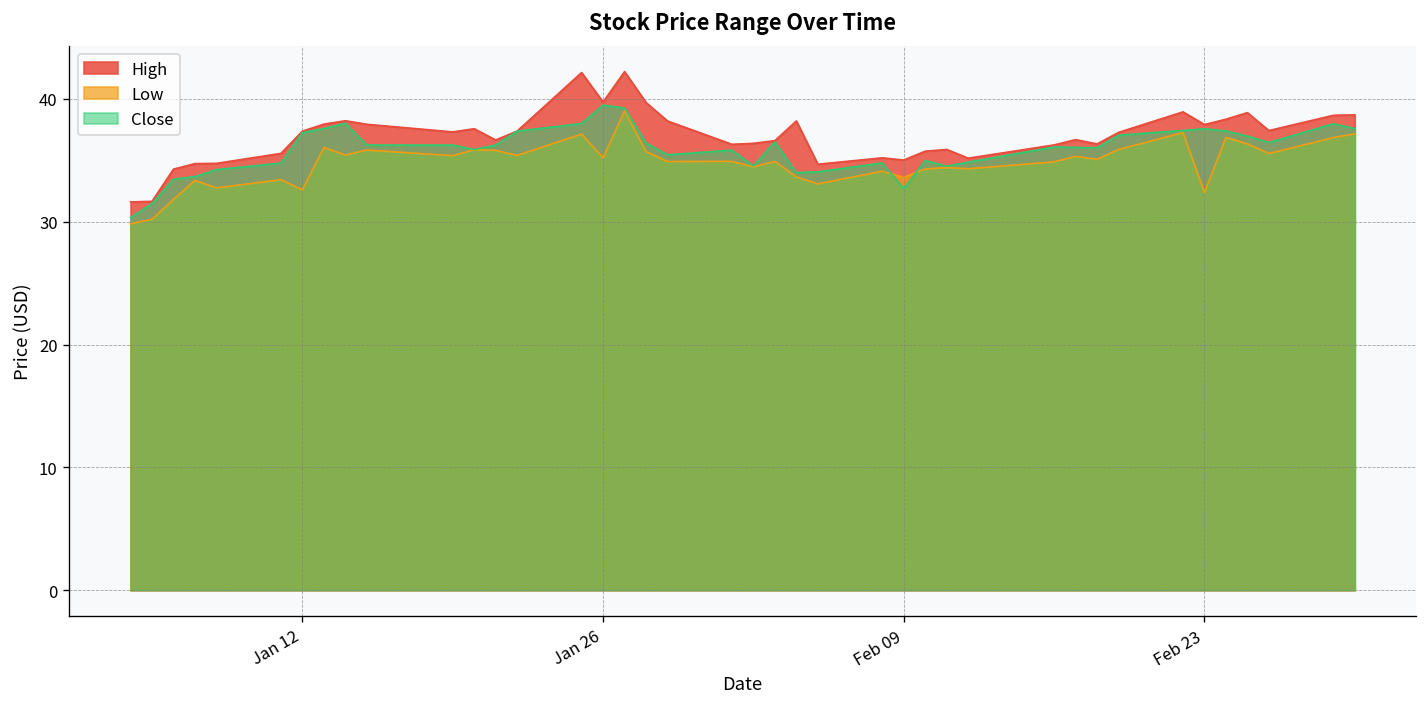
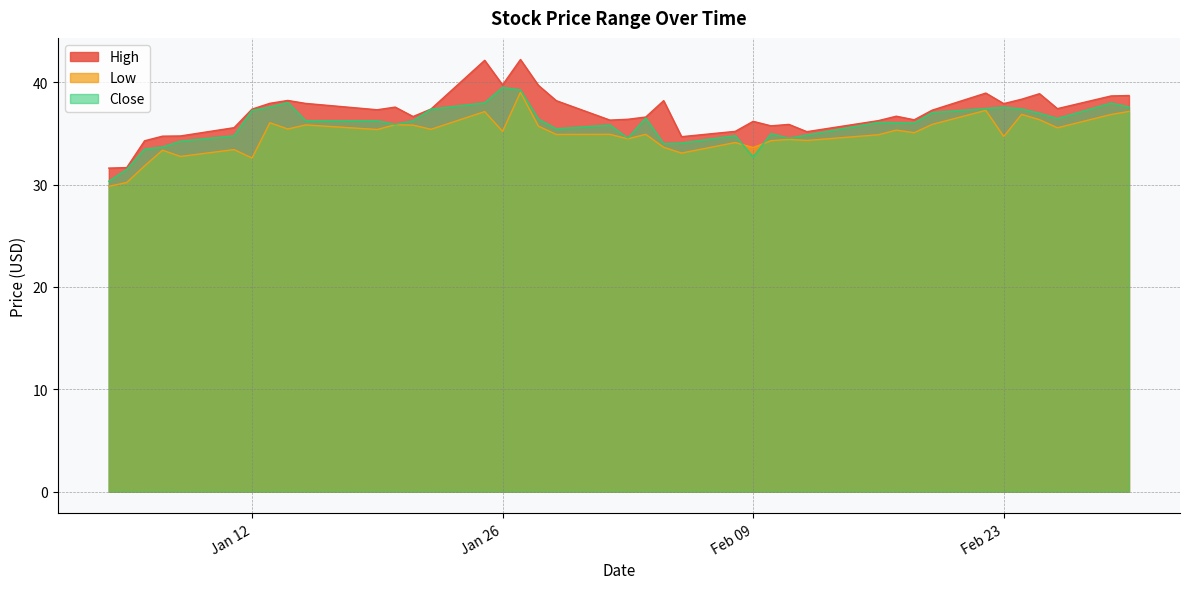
High, Feb 09: 35.0 -> 36.2
Low, Feb 23: 32.4 -> 34.7
